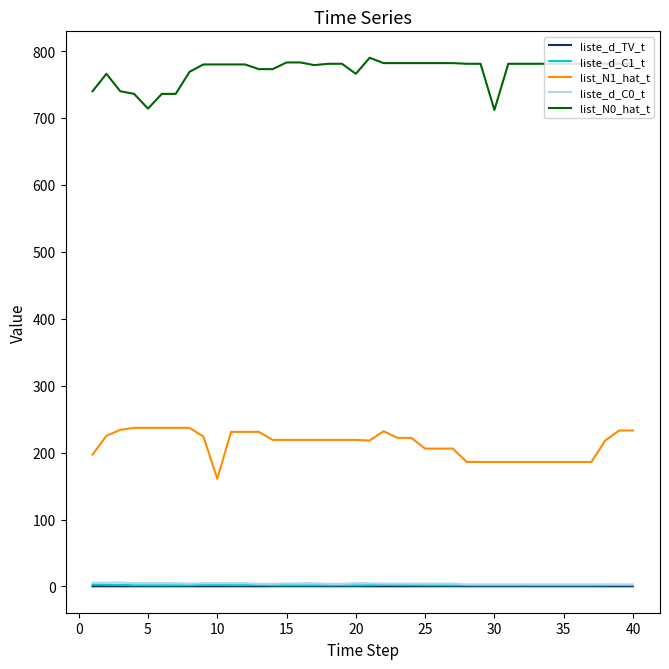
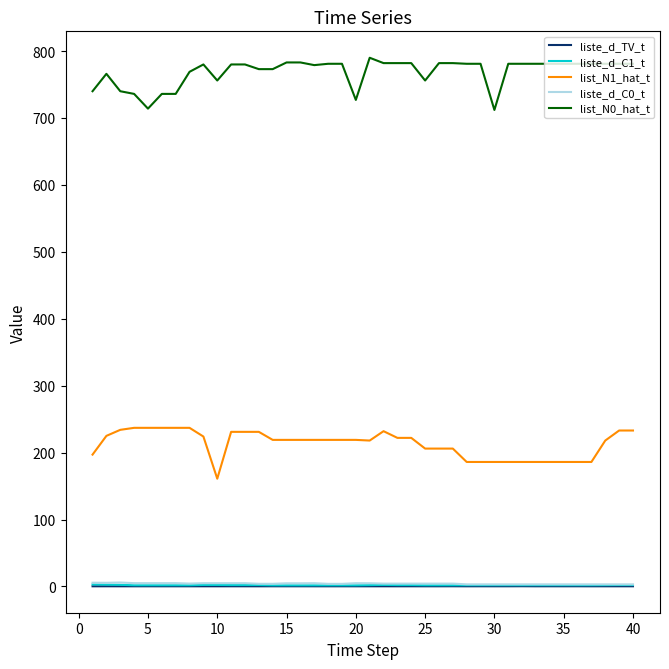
list_N0_hat_t, 10: 780 -> 760
list_N0_hat_t, 20: 770 -> 730
list_N0_hat_t, 25: 780 -> 760
